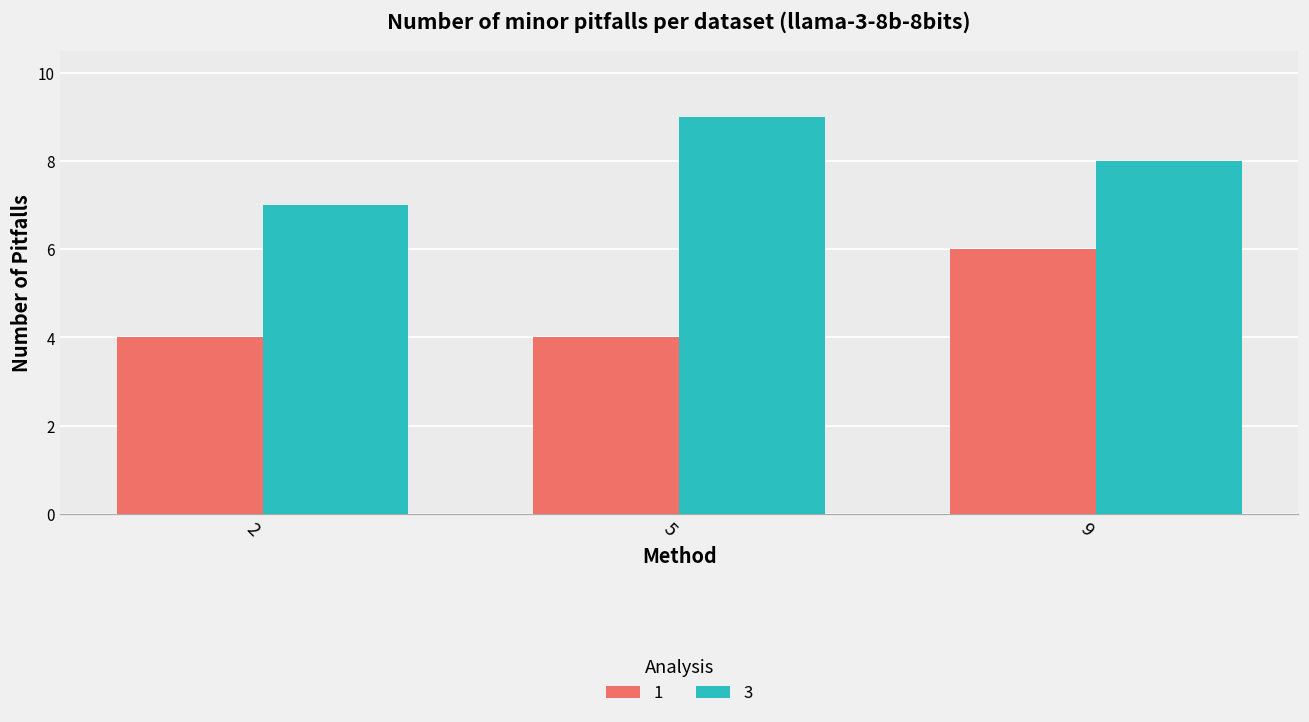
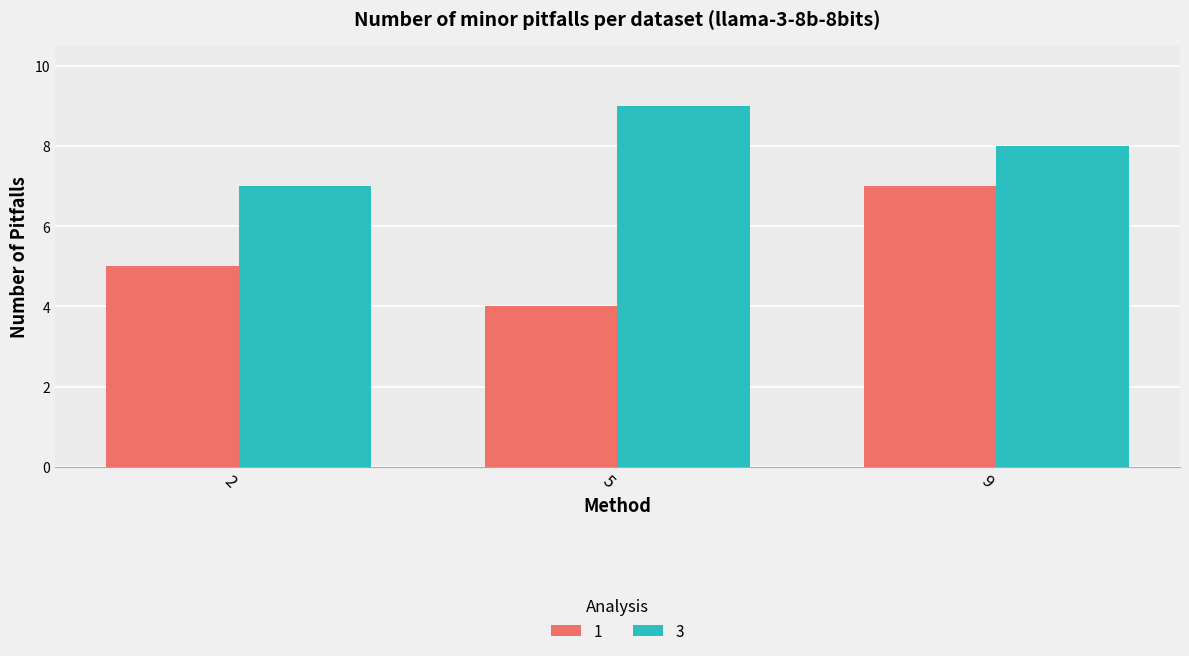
1, 2: 4 -> 5
1, 9: 6 -> 7
